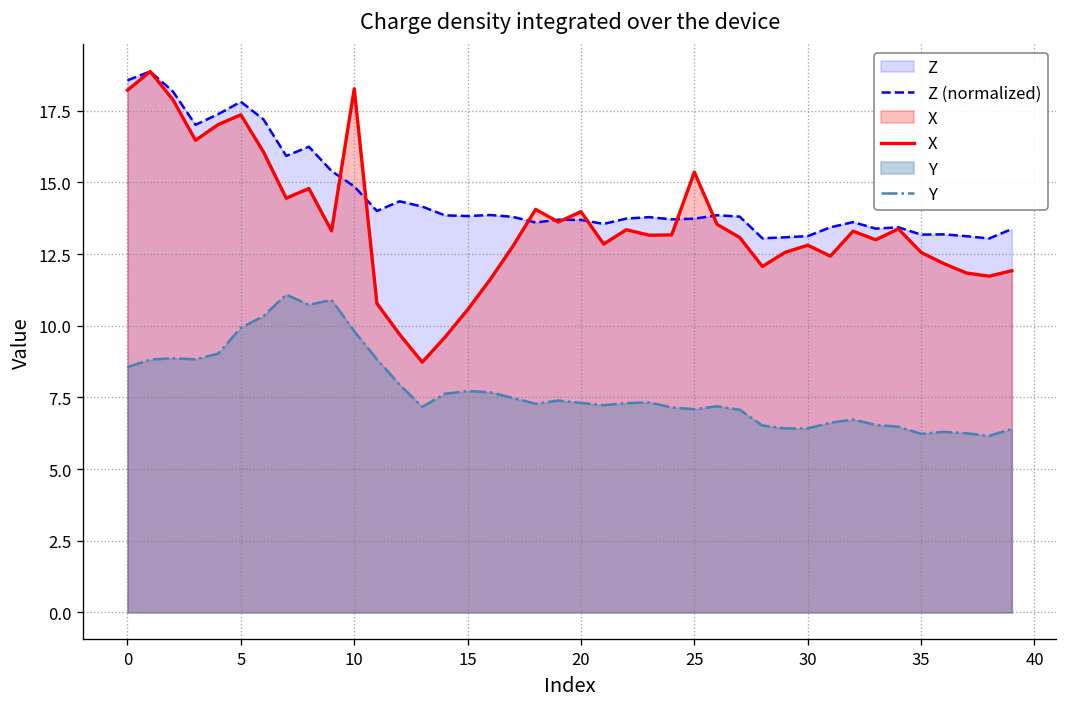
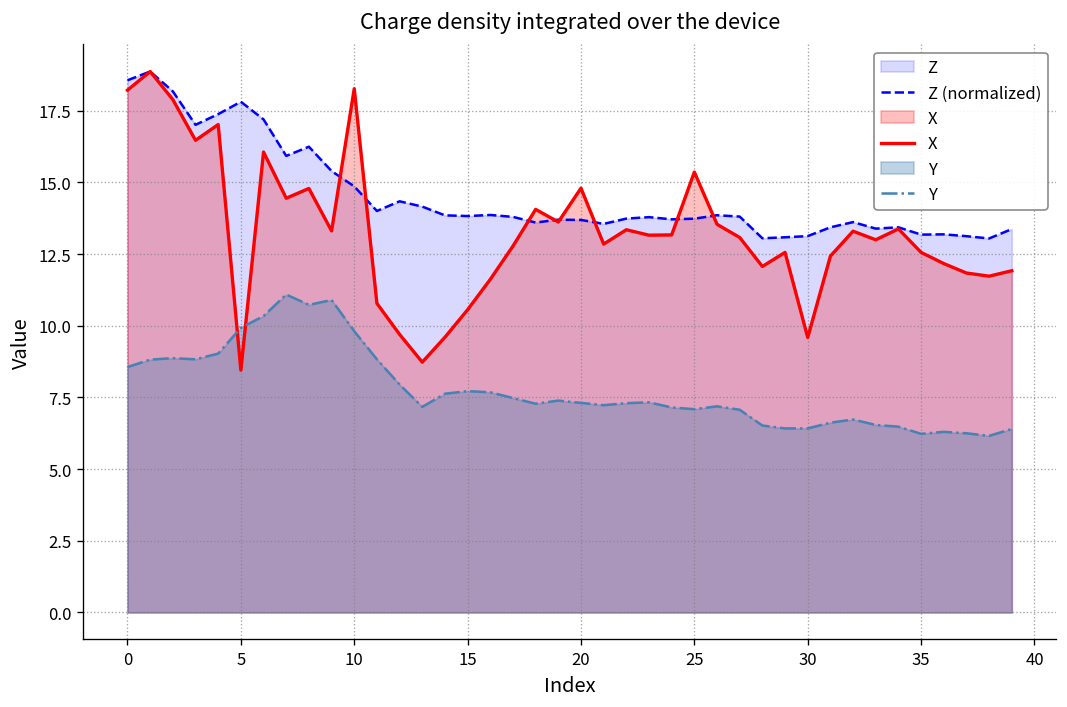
X, 5: 17.4 -> 8.5
X, 20: 14.0 -> 14.8
X, 30: 12.8 -> 9.6
